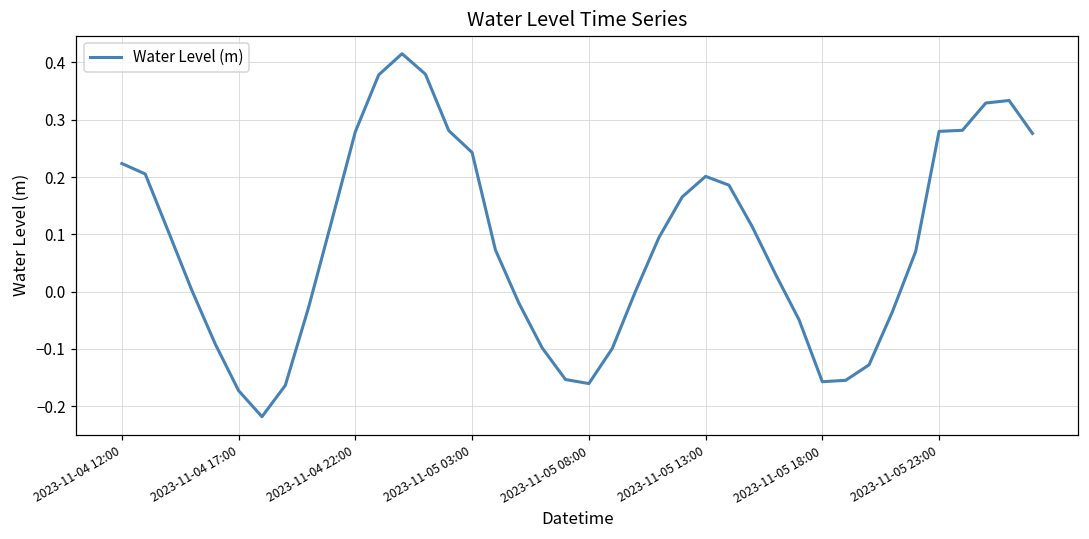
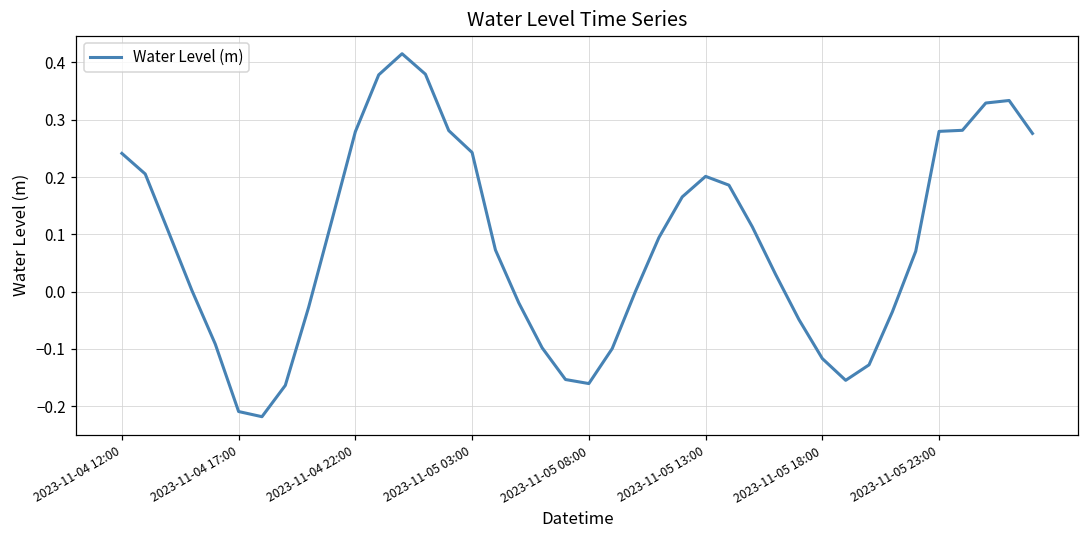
2023-11-04 12:00: 0.22 -> 0.24
2023-11-04 17:00: -0.17 -> -0.21
2023-11-05 18:00: -0.16 -> -0.12
